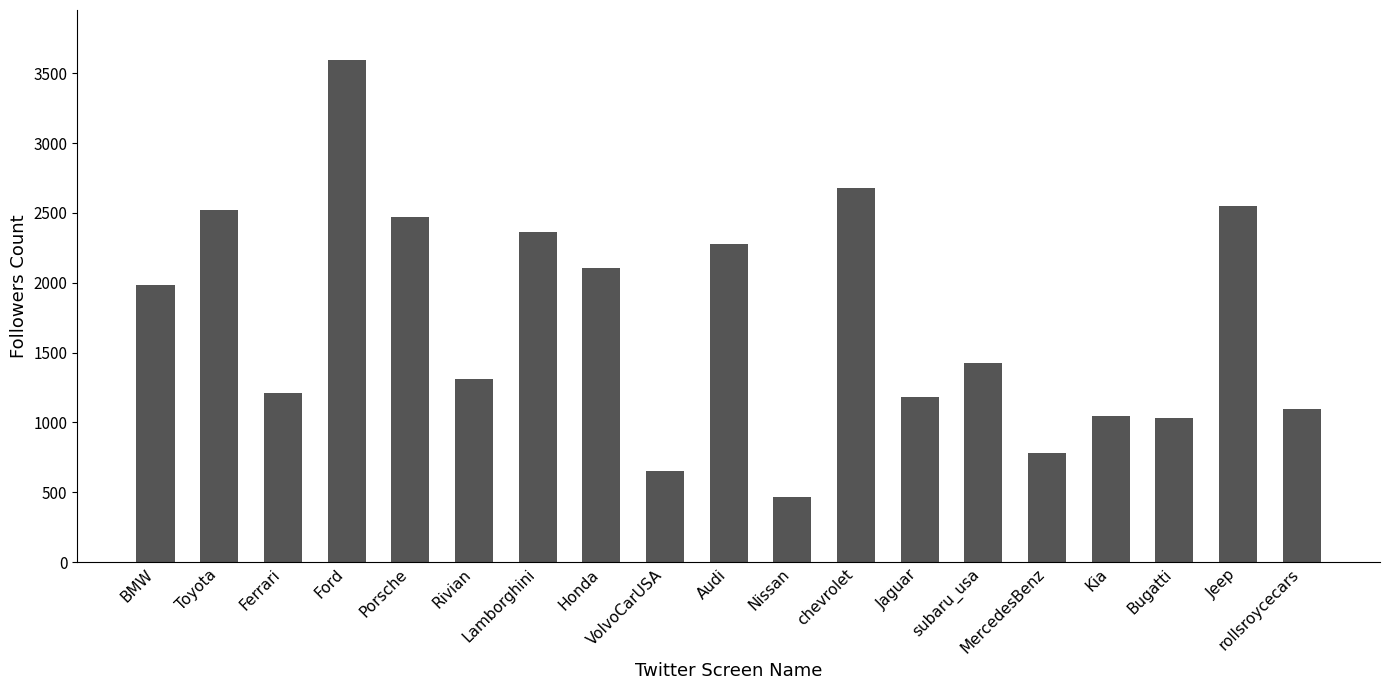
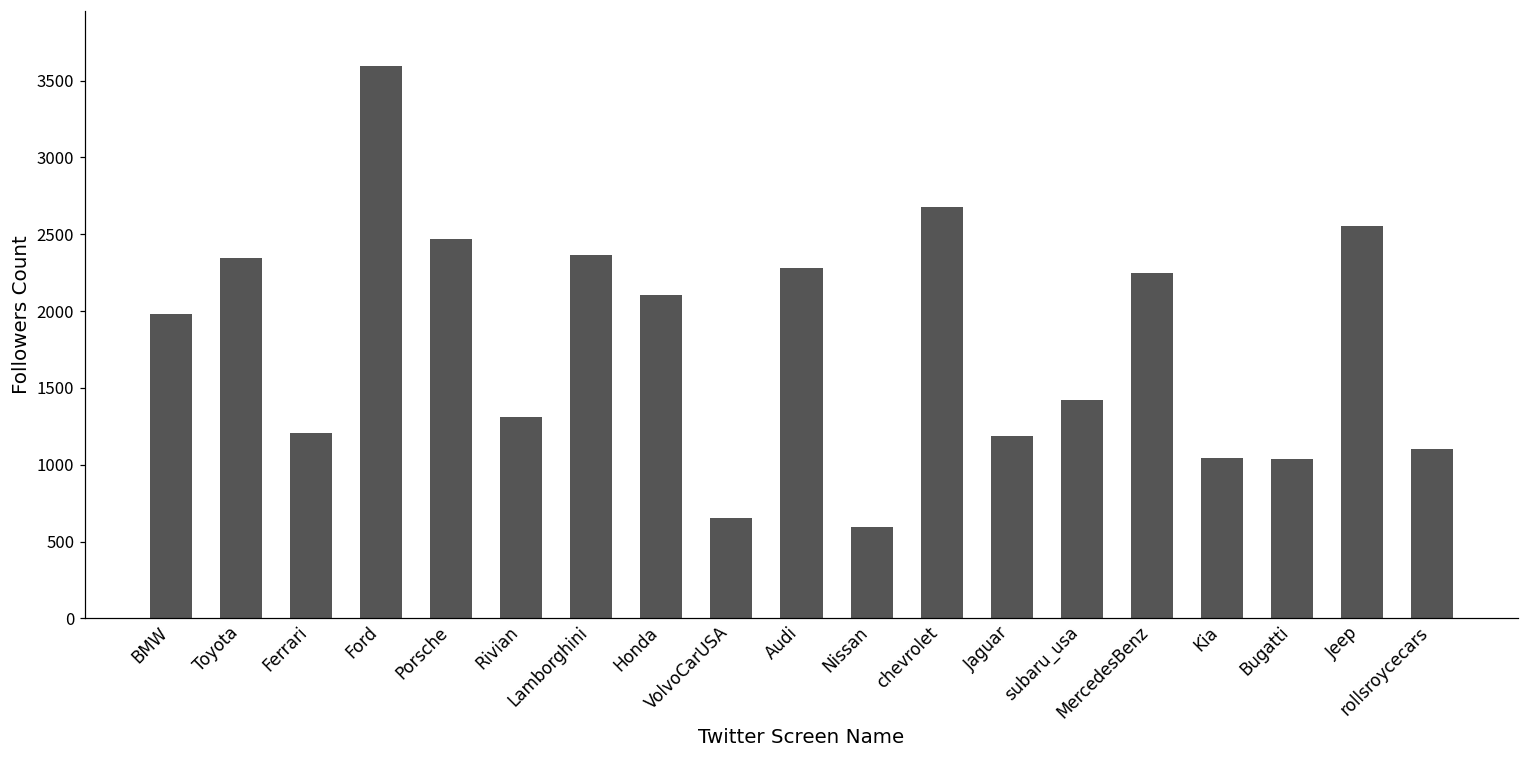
Toyota: 2520 -> 2350
Nissan: 470 -> 600
MercedesBenz: 780 -> 2250
